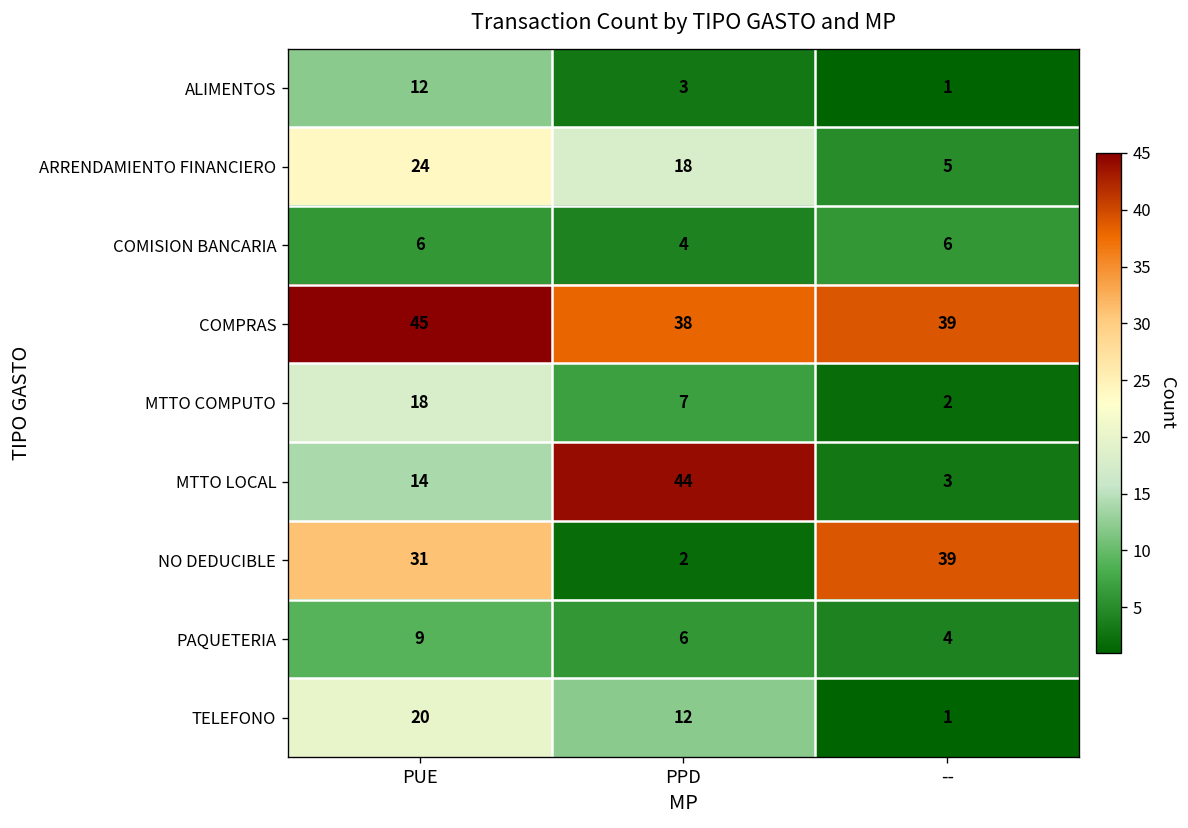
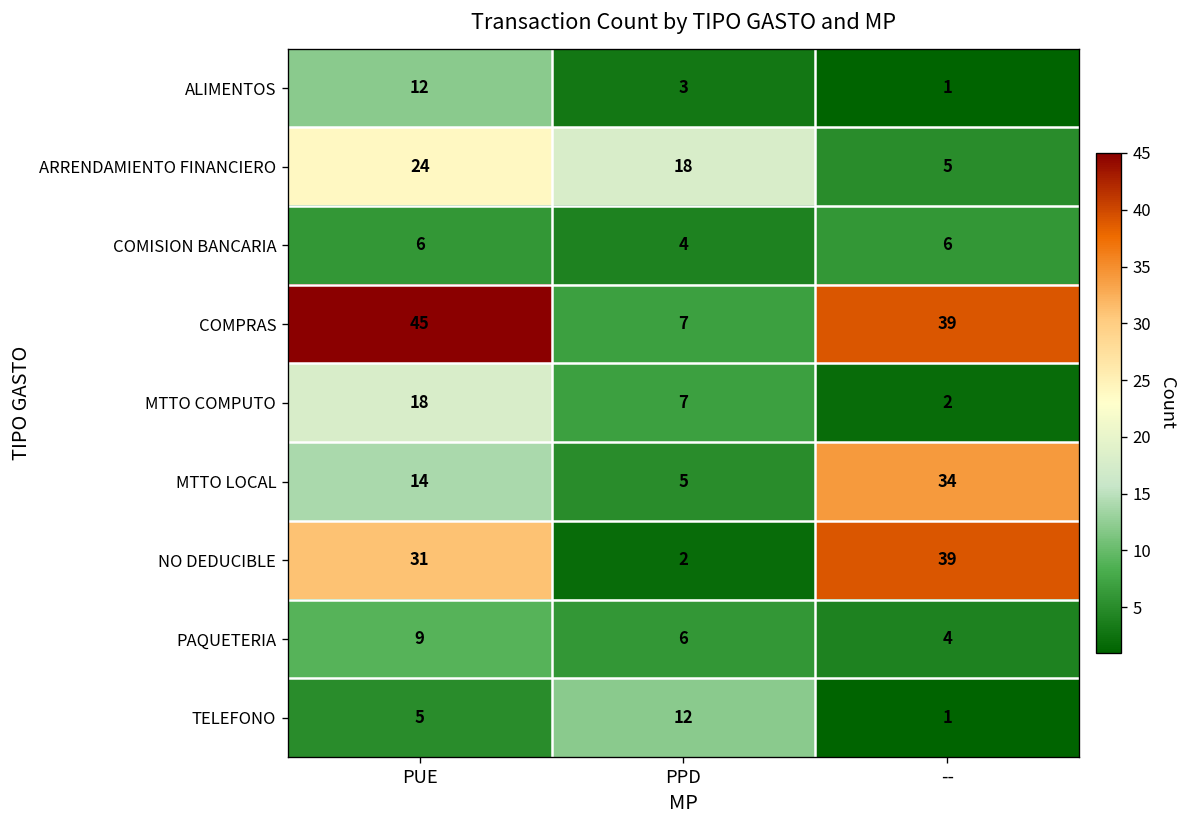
COMPRAS, PPD: 38 -> 7
MTTO LOCAL, PPD: 44 -> 5
MTTO LOCAL, --: 3 -> 34
TELEFONO, PUE: 20 -> 5
